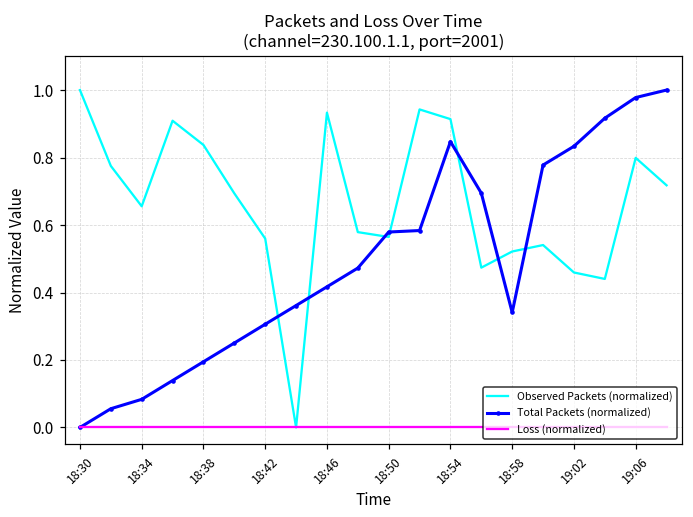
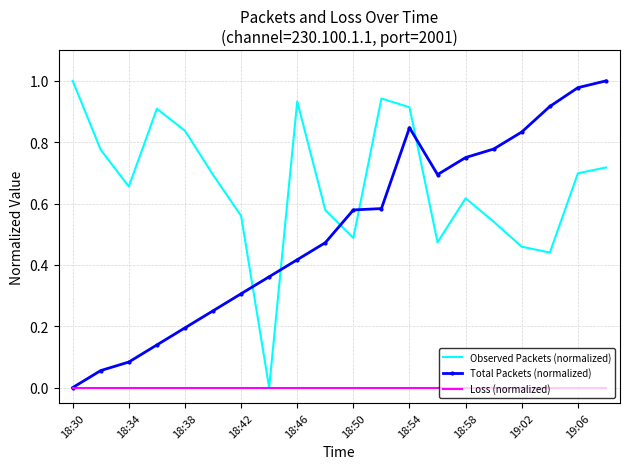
Observed Packets (normalized), 18:50: 0.56 -> 0.49
Observed Packets (normalized), 18:58: 0.52 -> 0.62
Total Packets (normalized), 18:58: 0.34 -> 0.75
Observed Packets (normalized), 19:06: 0.80 -> 0.70
